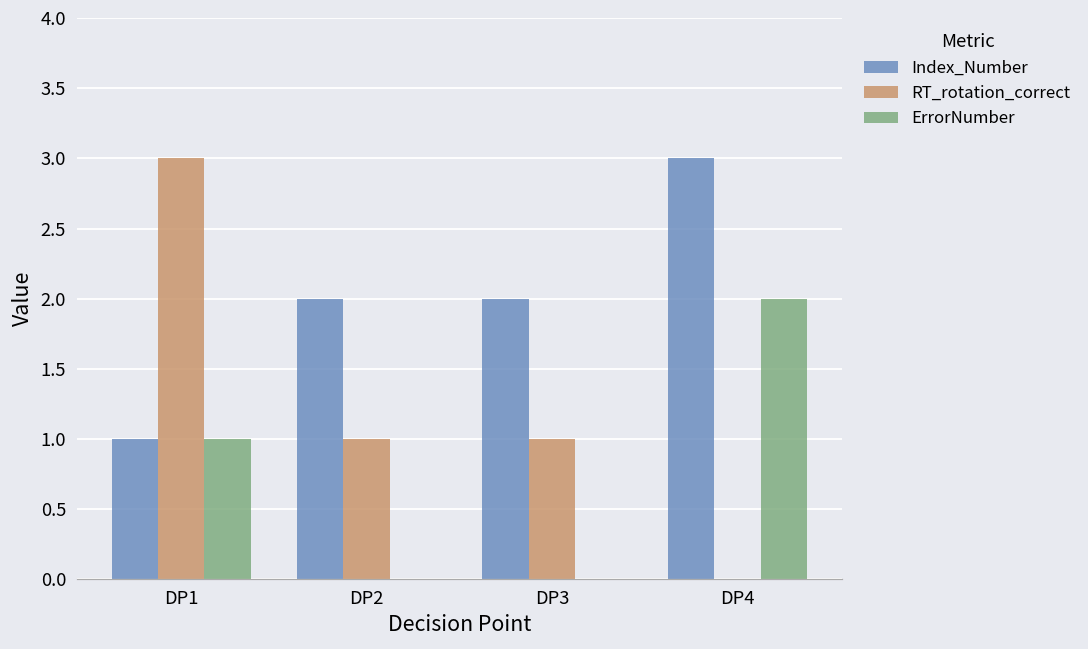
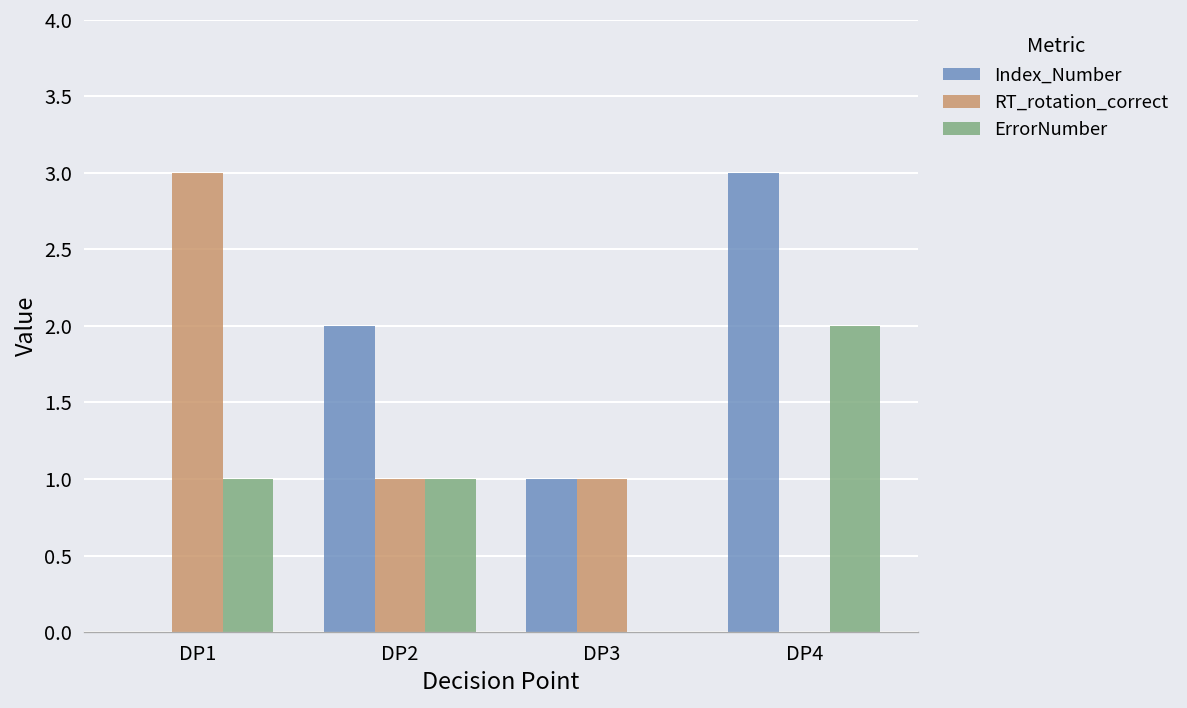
Index_Number, DP1: 1 -> 0
ErrorNumber, DP2: 0 -> 1
Index_Number, DP3: 2 -> 1
